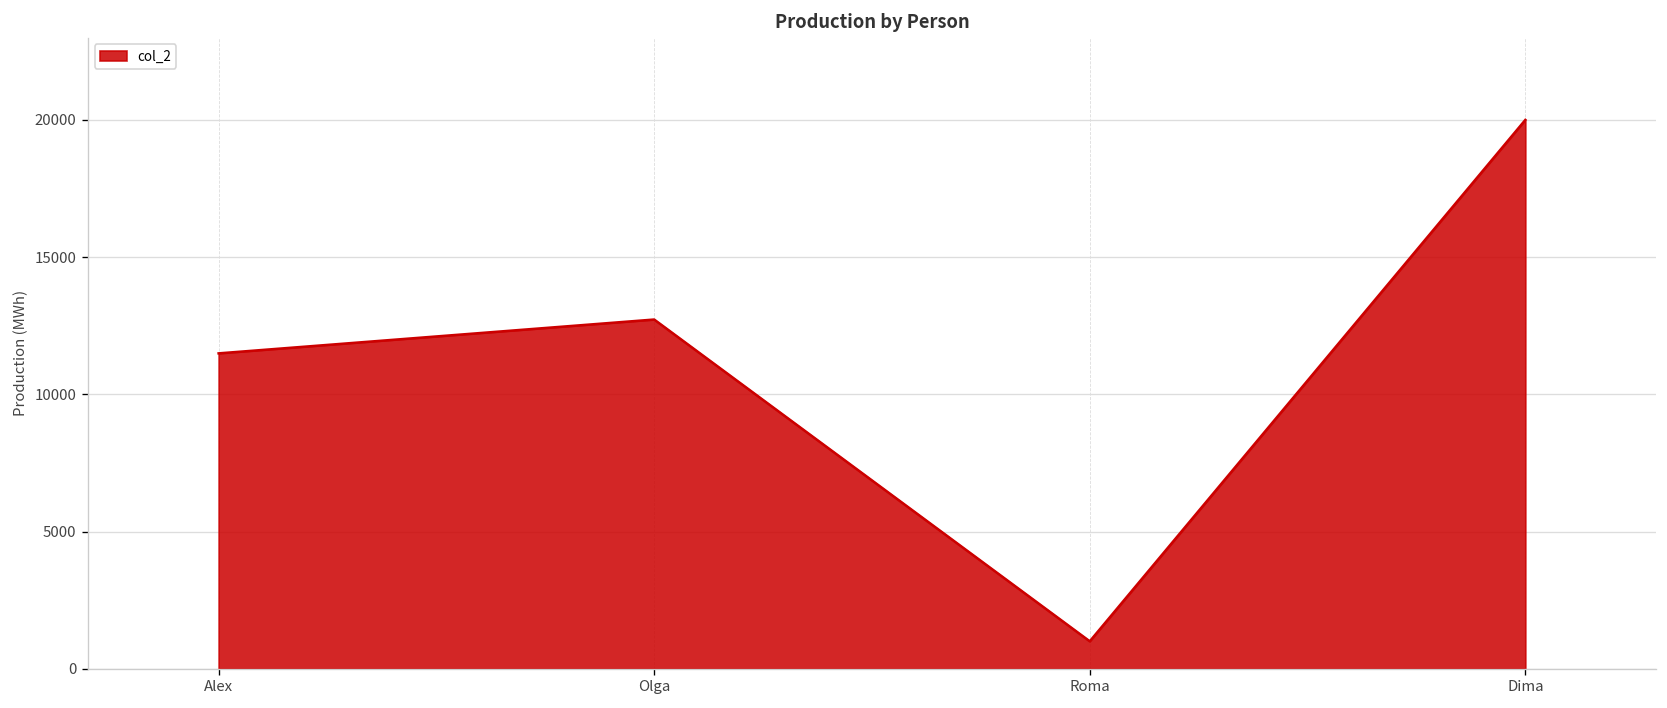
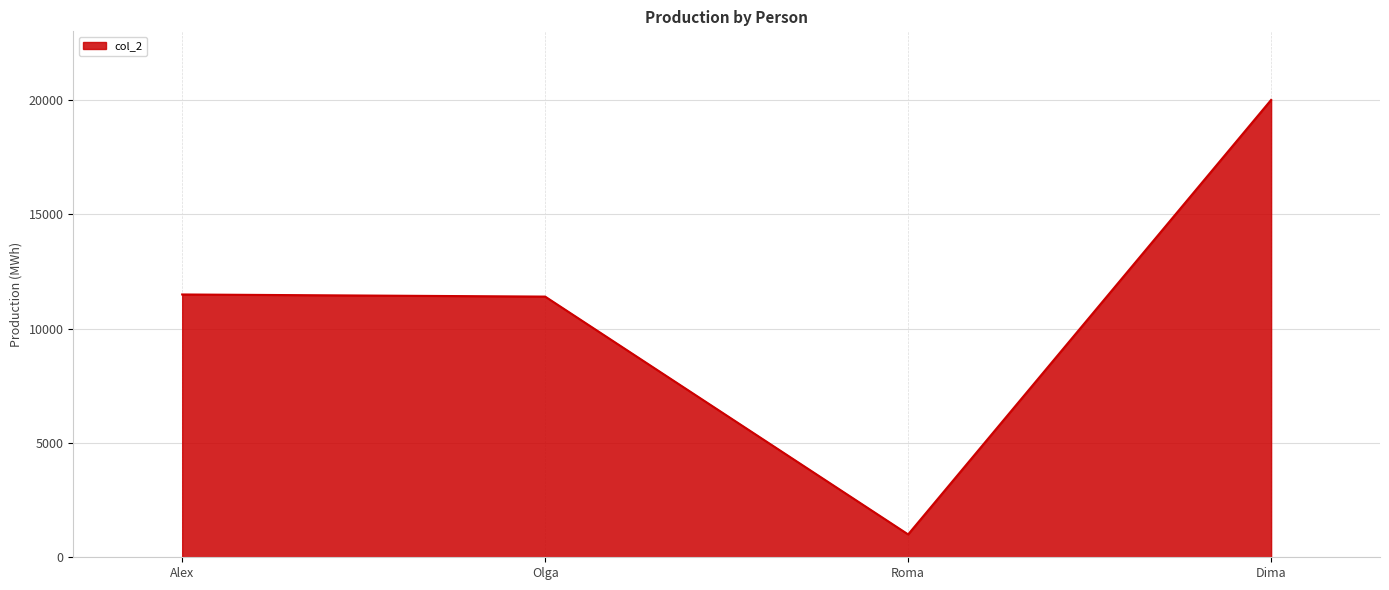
Olga: 12700 -> 11400
